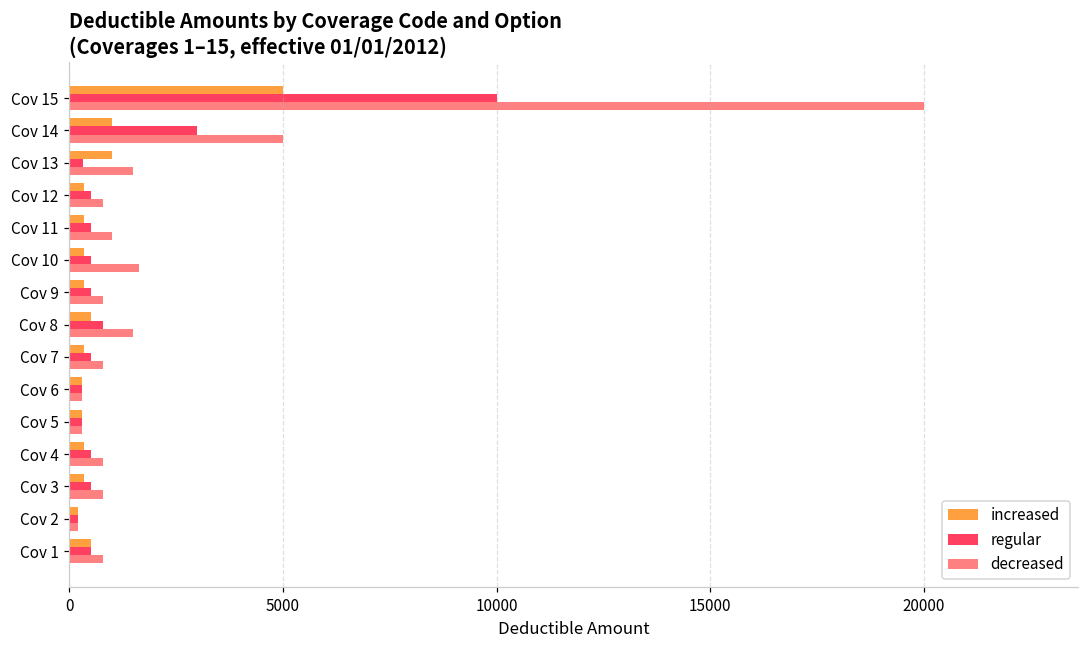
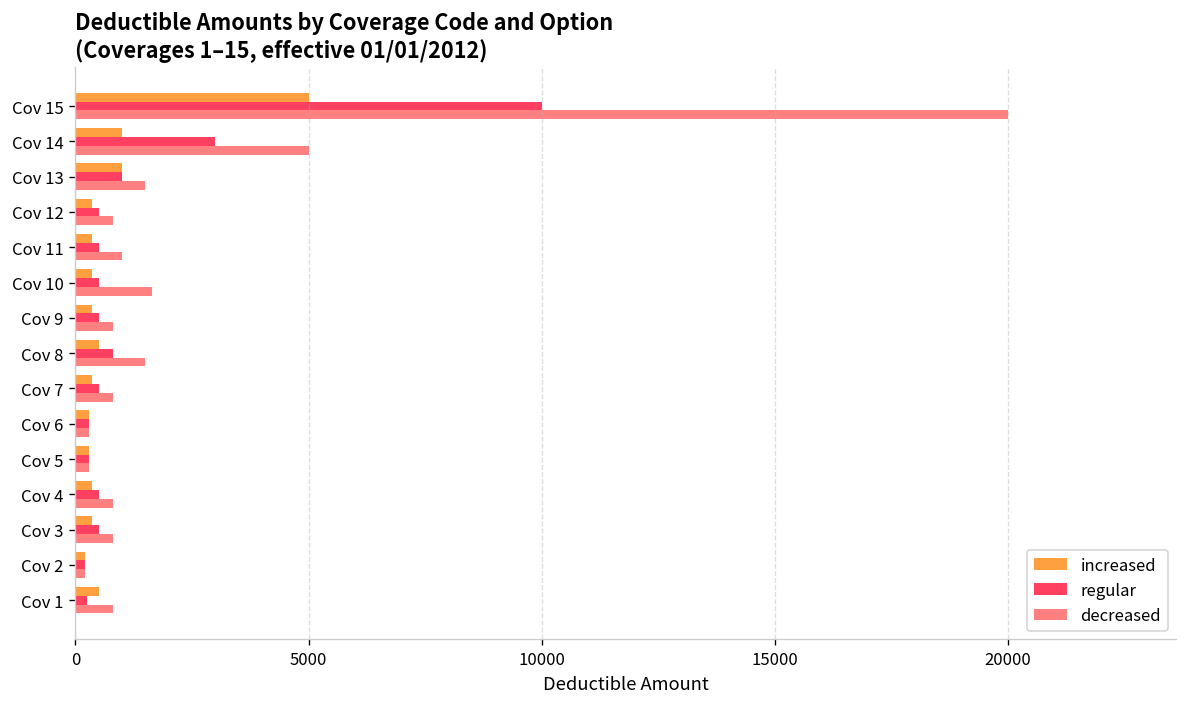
regular, Cov 13: 300 -> 1000
regular, Cov 1: 500 -> 300
